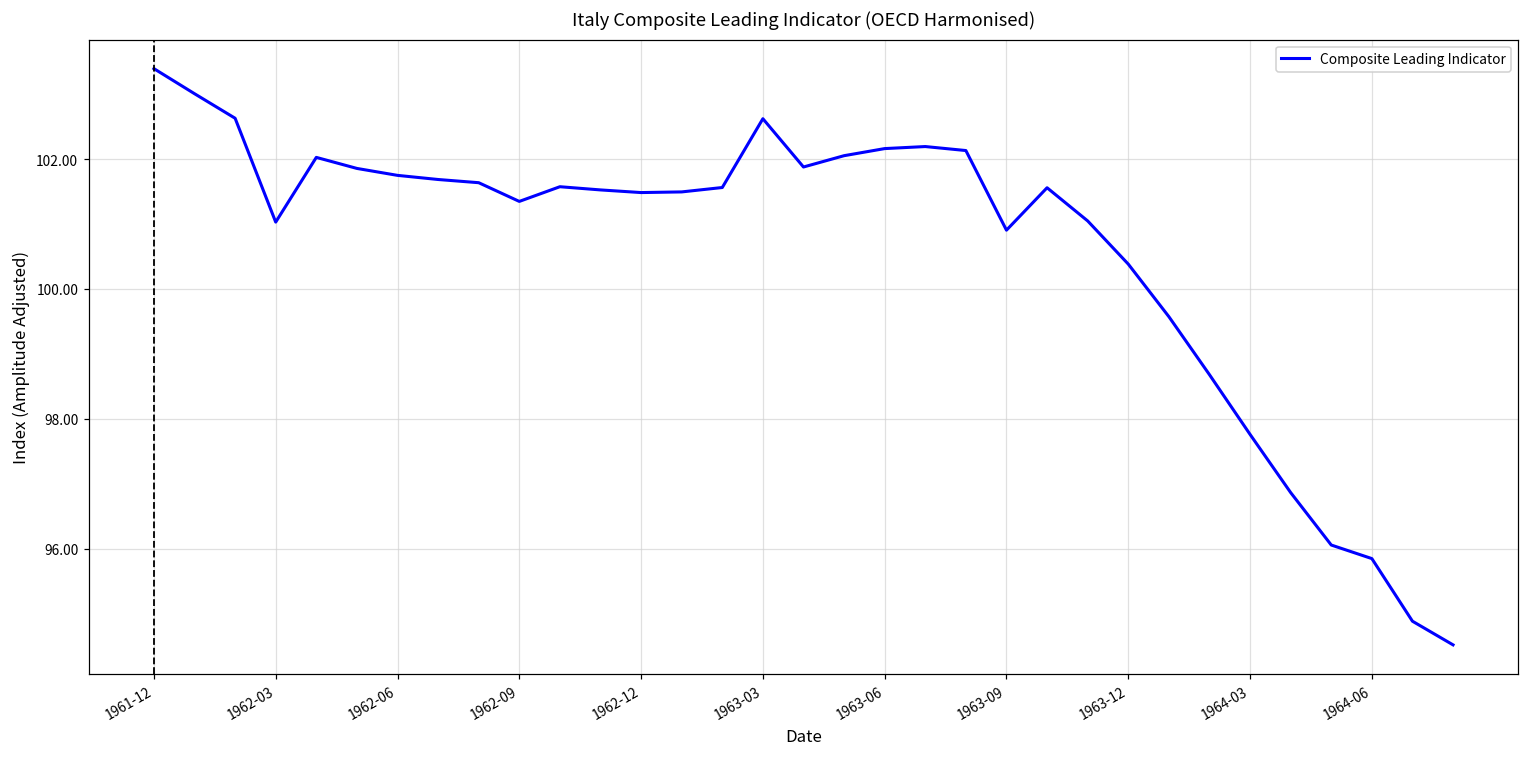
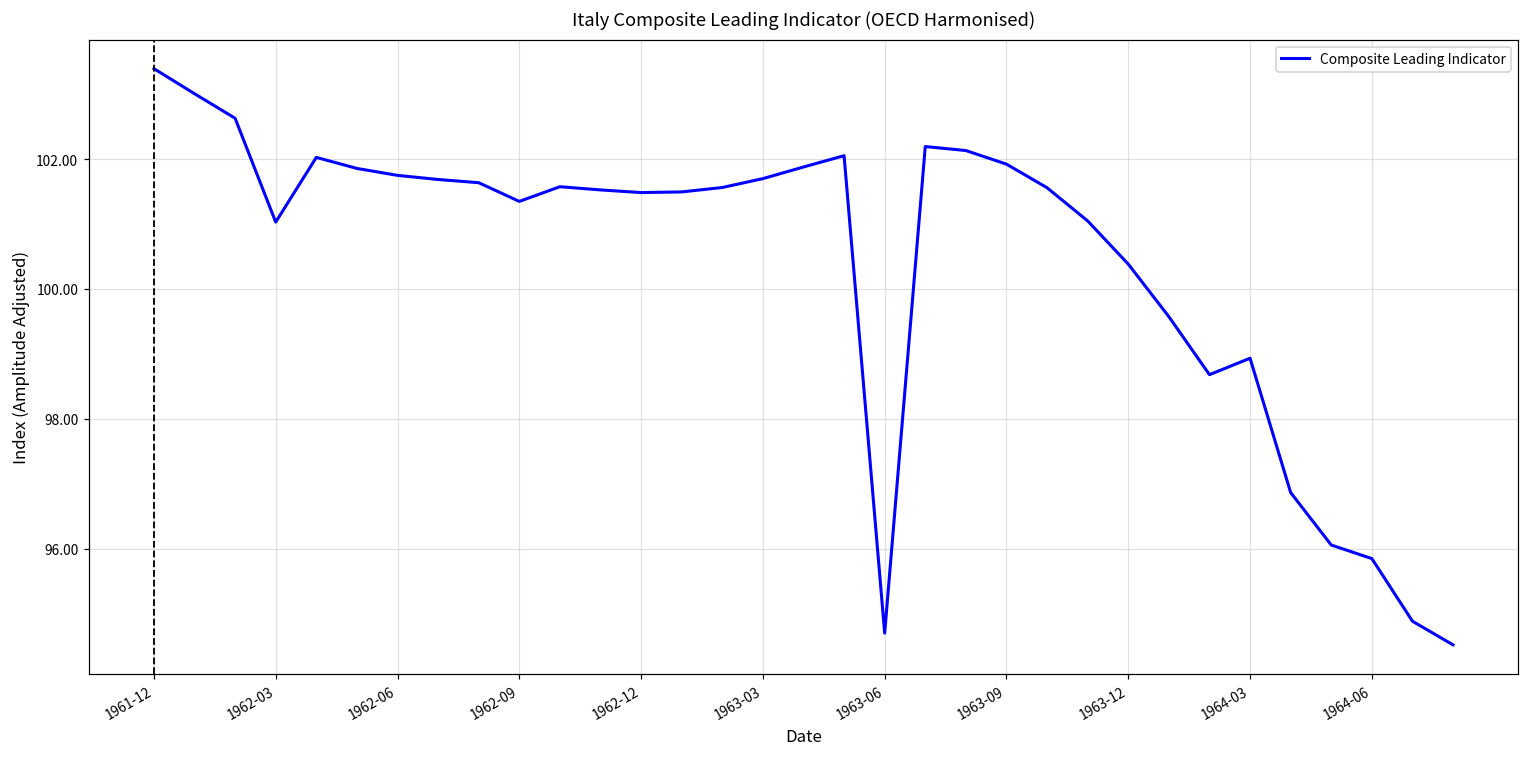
1963-03: 102.6 -> 101.7
1963-06: 102.2 -> 94.7
1963-09: 100.9 -> 101.9
1964-03: 97.8 -> 98.9
